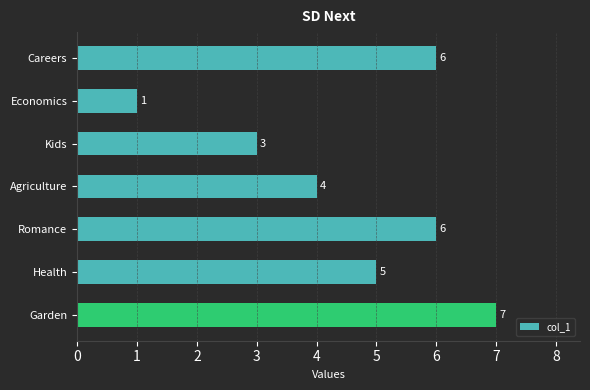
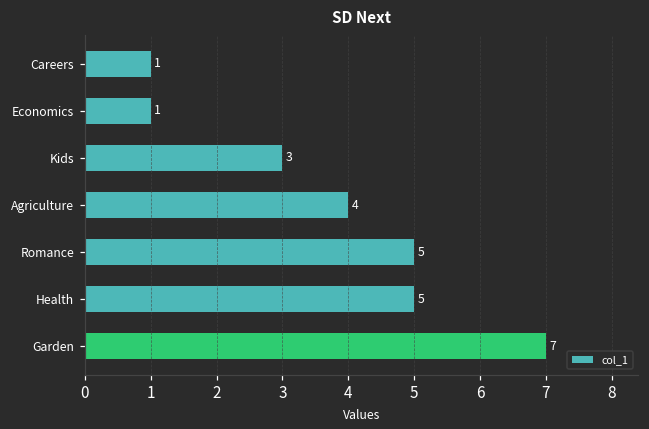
Careers: 6 -> 1
Romance: 6 -> 5
